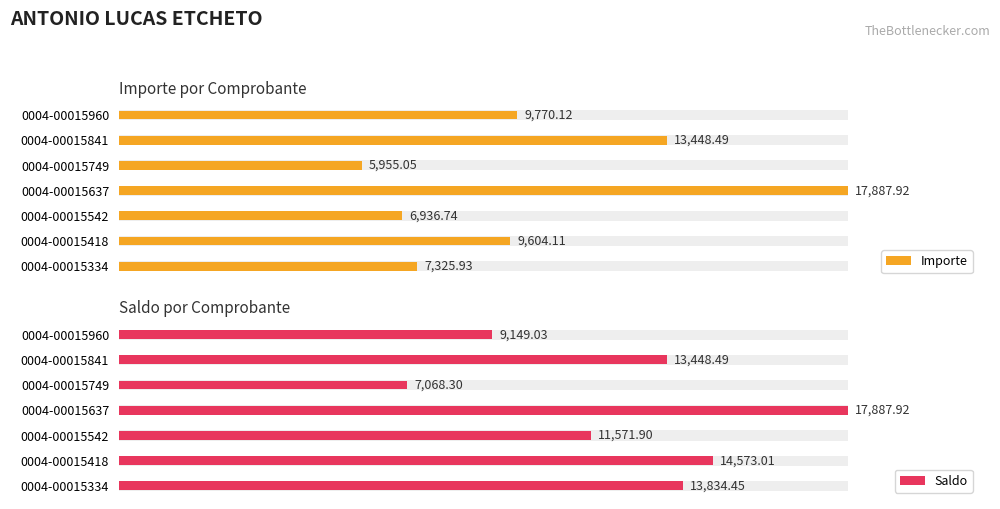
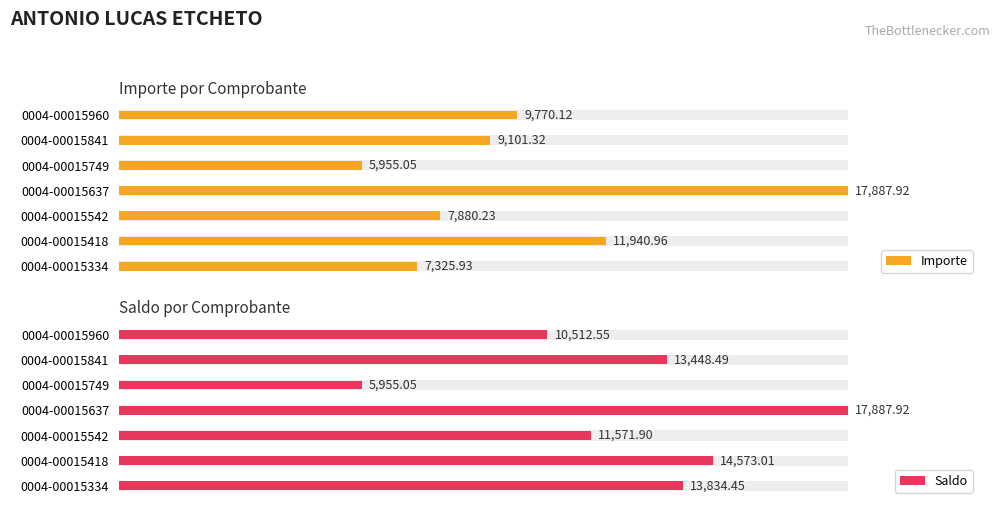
Importe por Comprobante, Importe, 0004-00015841: 13,448.49 -> 9,101.32
Importe por Comprobante, Importe, 0004-00015542: 6,936.74 -> 7,880.23
Importe por Comprobante, Importe, 0004-00015418: 9,604.11 -> 11,940.96
Saldo por Comprobante, Saldo, 0004-00015960: 9,149.03 -> 10,512.55
Saldo por Comprobante, Saldo, 0004-00015749: 7,068.30 -> 5,955.05
